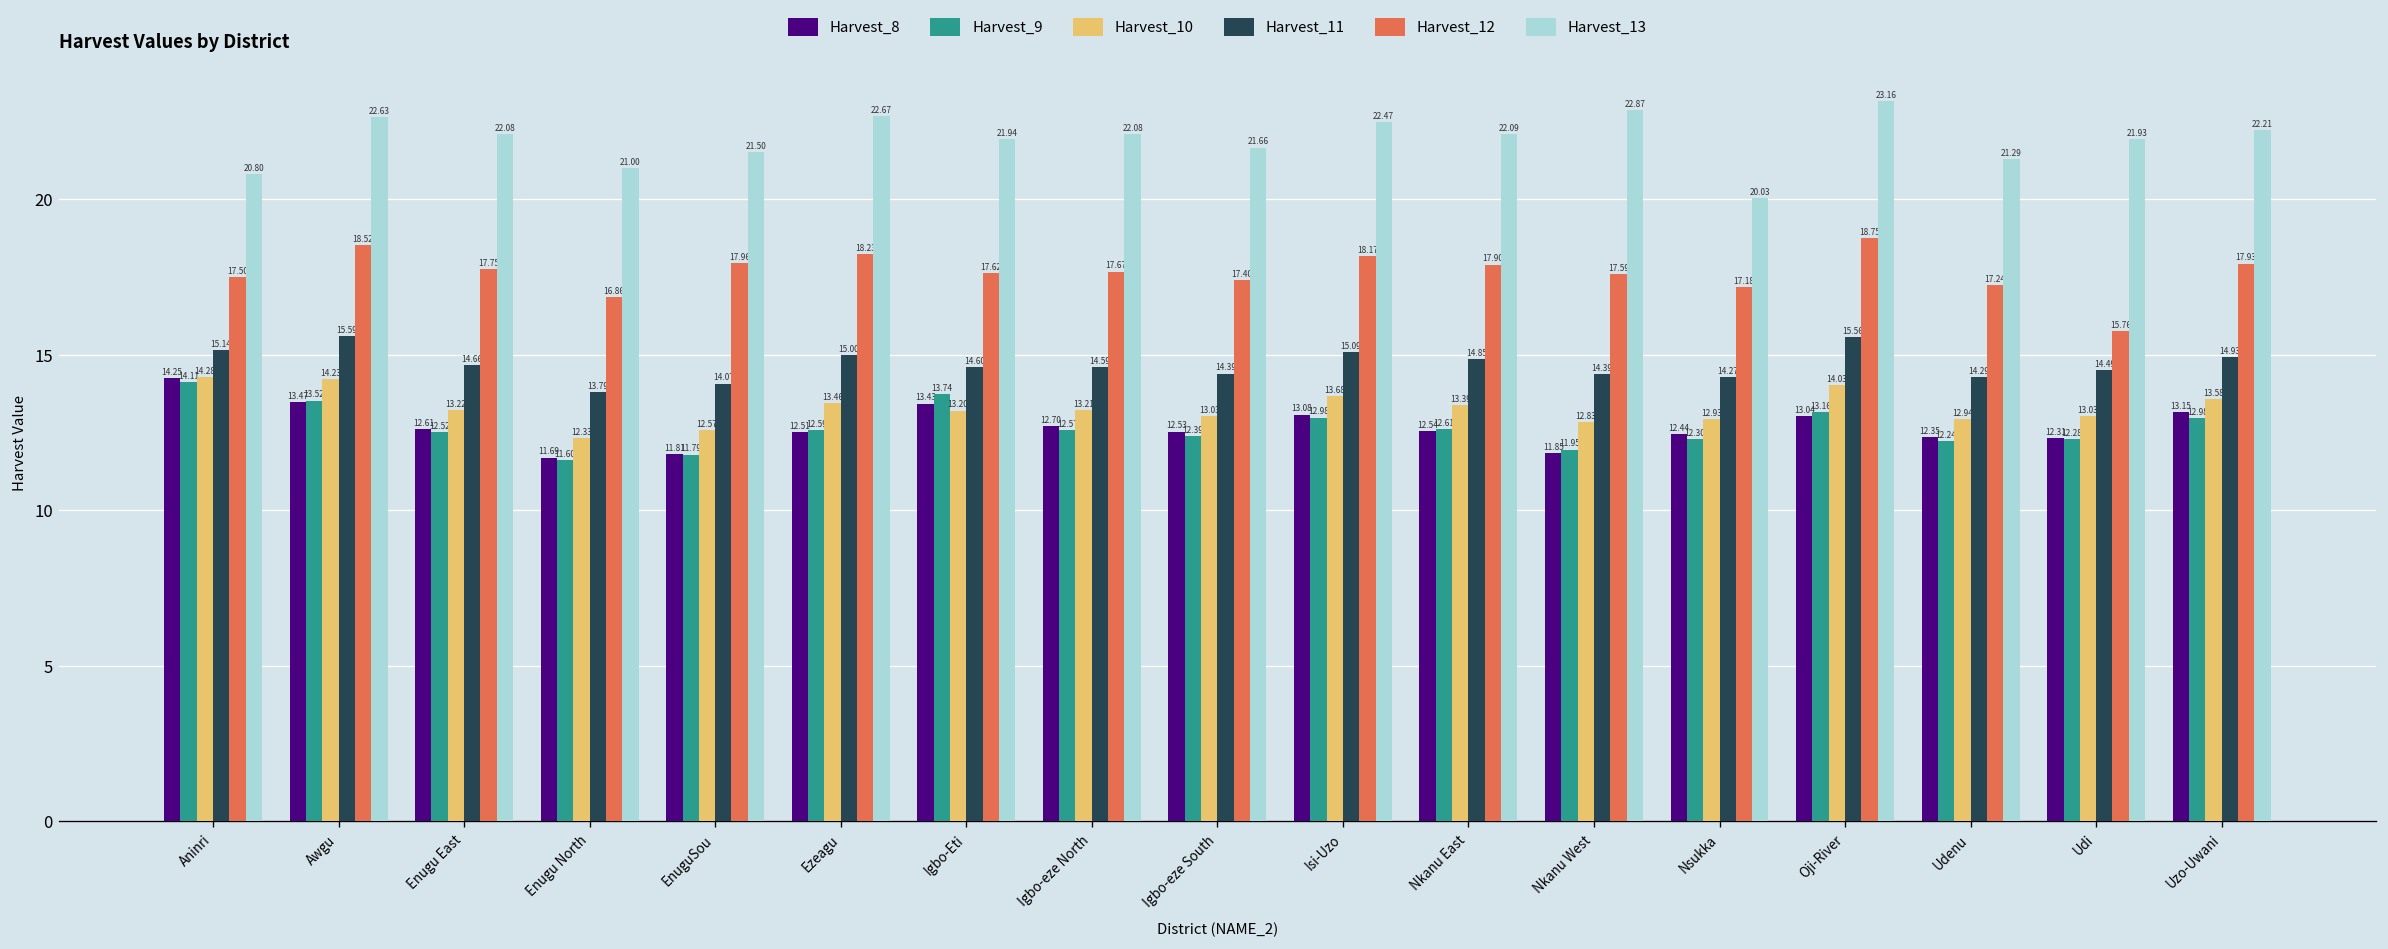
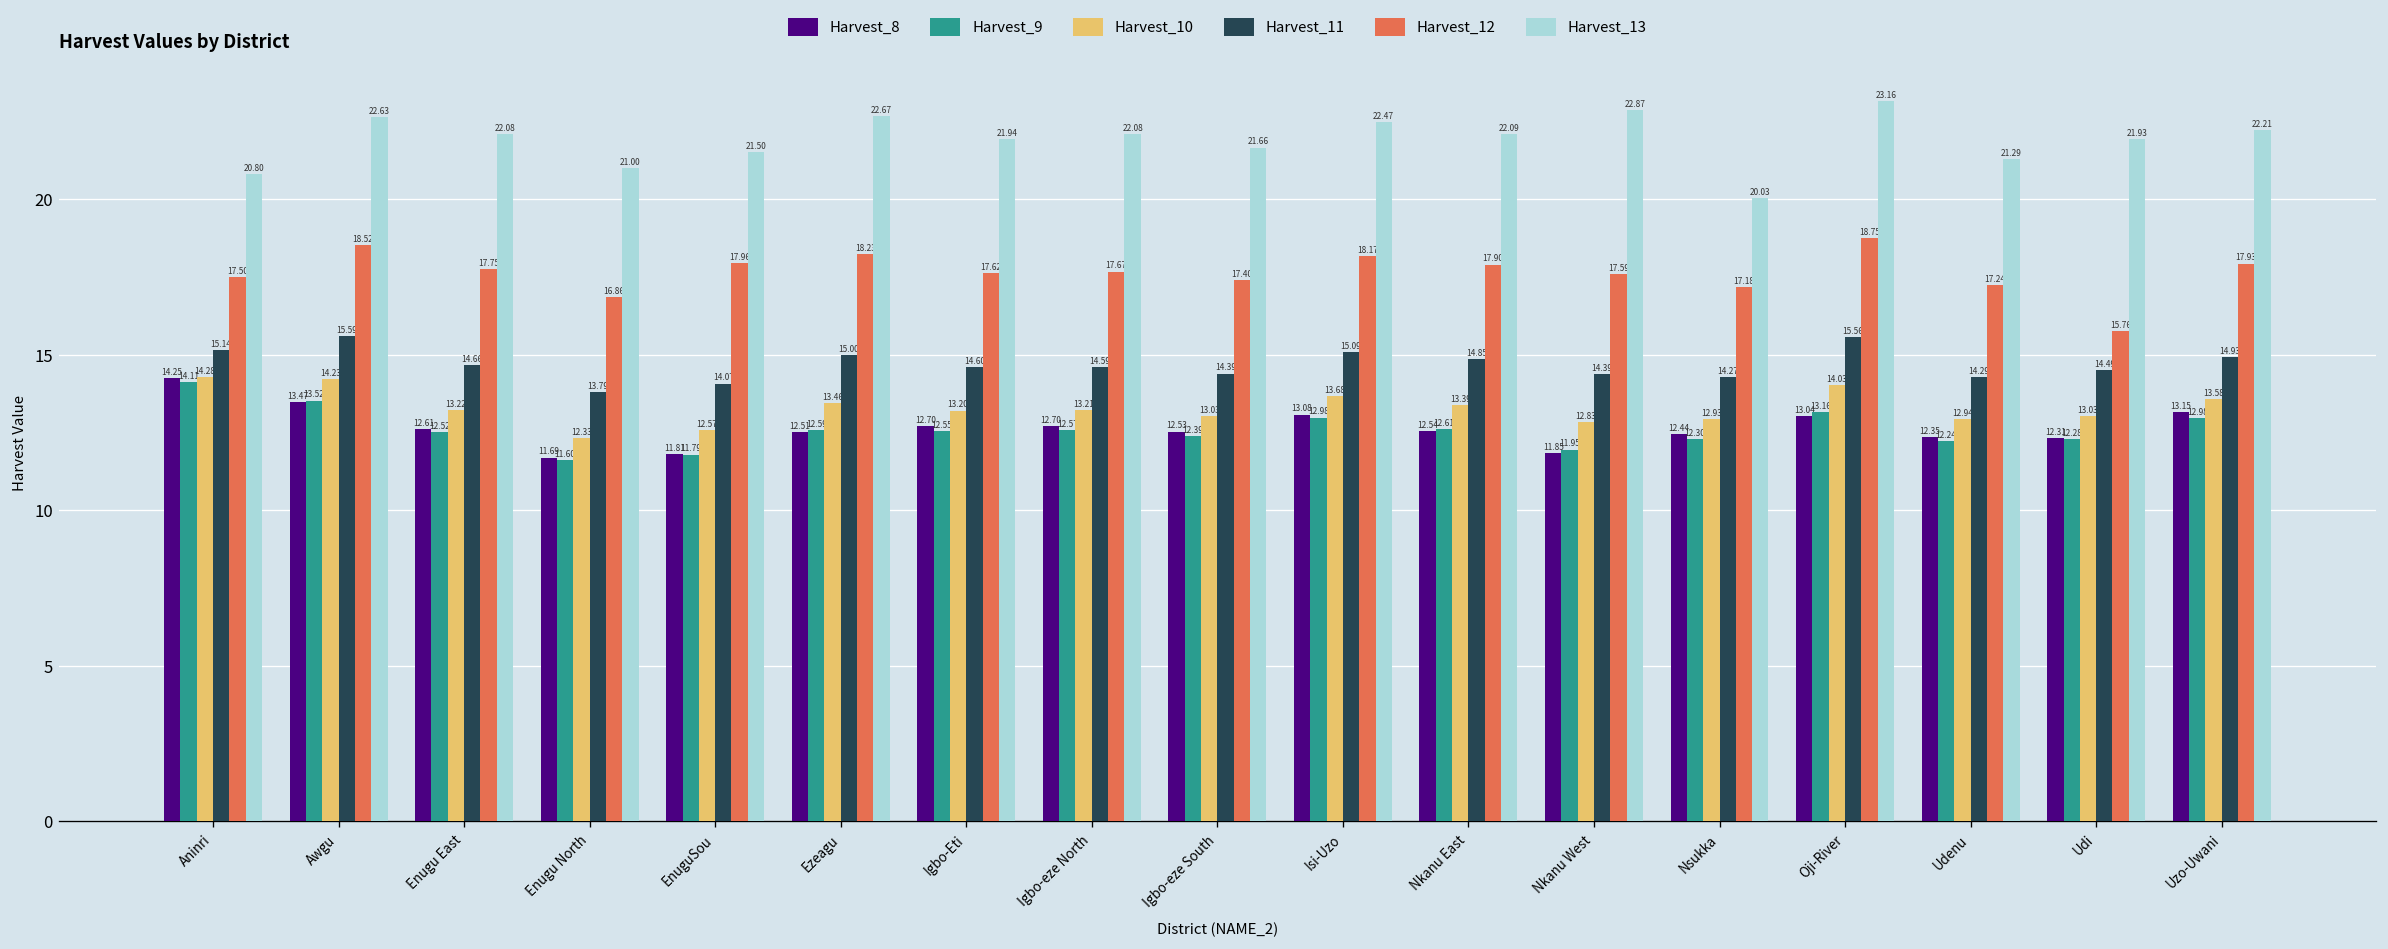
Harvest_8, Igbo-Eti: 13.43 -> 12.70
Harvest_9, Igbo-Eti: 13.74 -> 12.55
